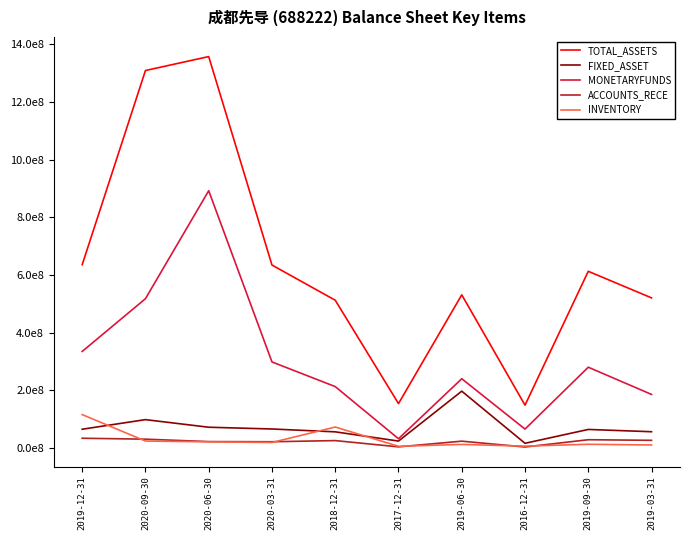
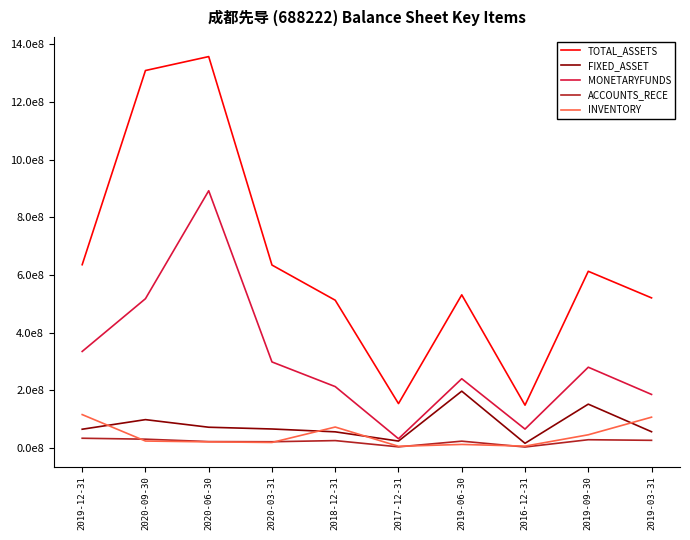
FIXED_ASSET, 2019-09-30: 60000000 -> 150000000
INVENTORY, 2019-09-30: 10000000 -> 50000000
INVENTORY, 2019-03-31: 10000000 -> 110000000
